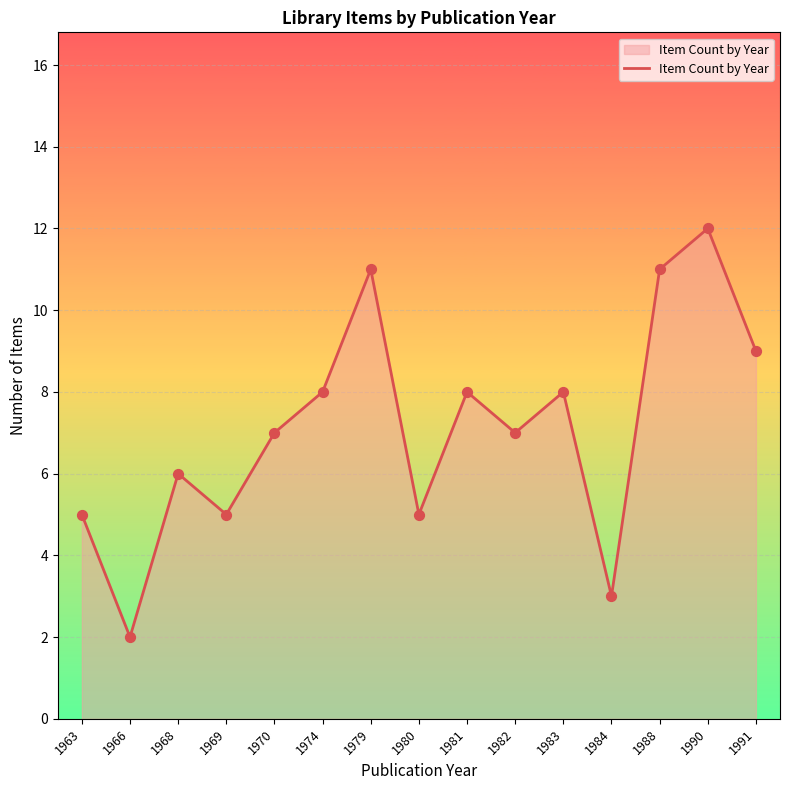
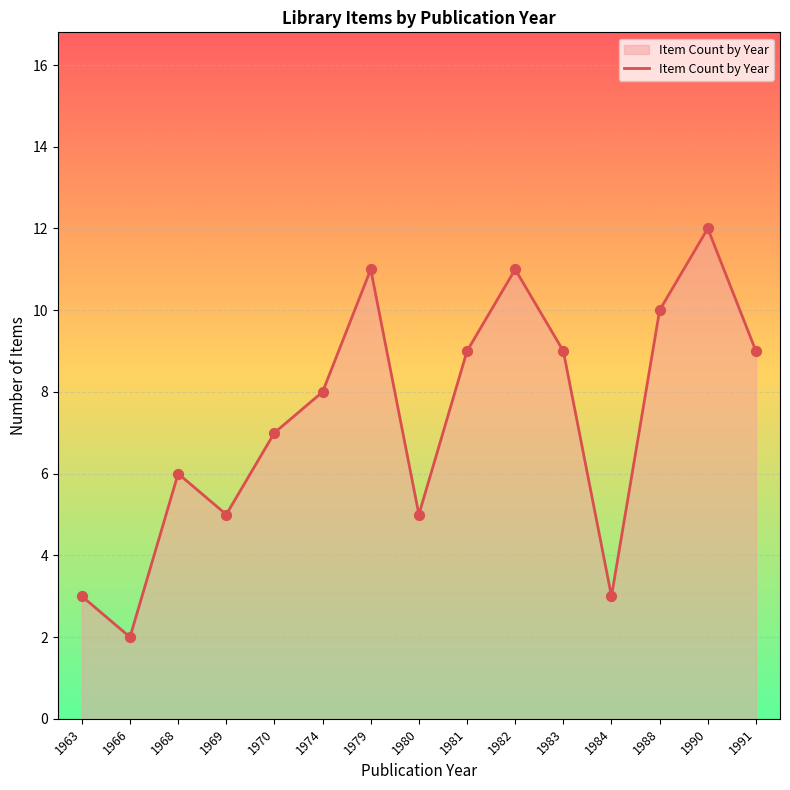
1963: 5 -> 3
1981: 8 -> 9
1982: 7 -> 11
1983: 8 -> 9
1988: 11 -> 10
